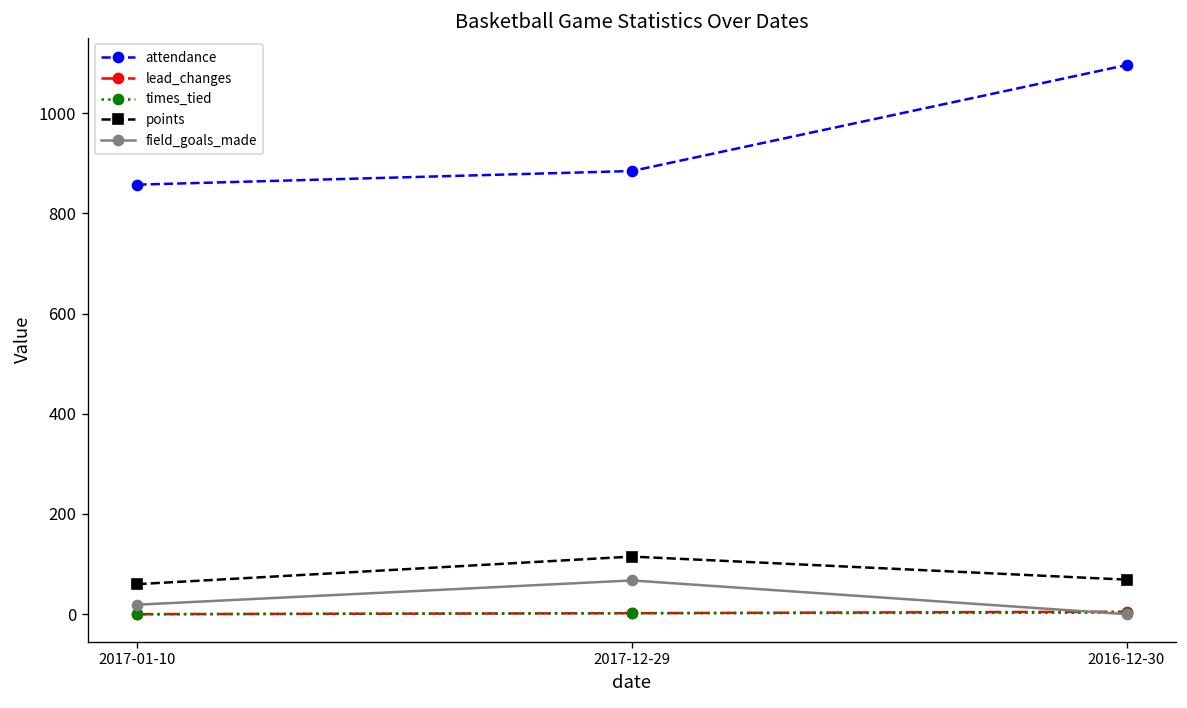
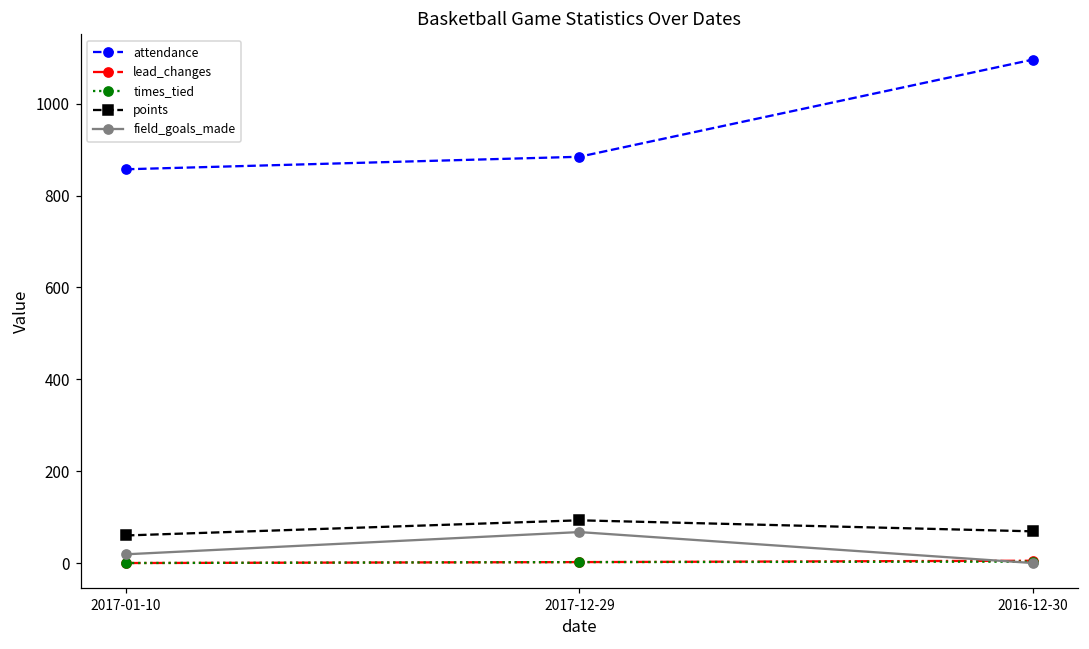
points, 2017-12-29: 120 -> 90
